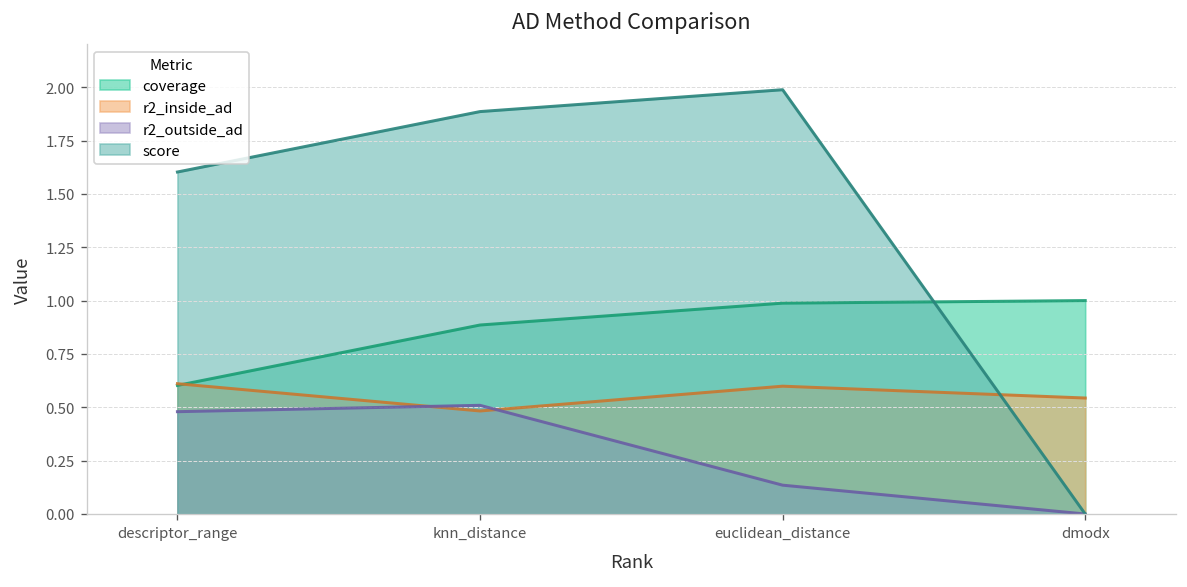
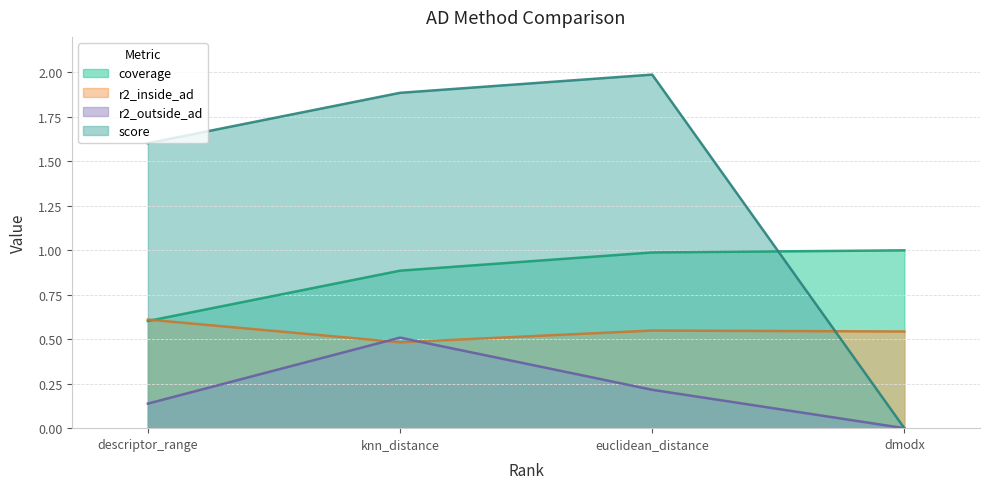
r2_outside_ad, descriptor_range: 0.48 -> 0.14
r2_inside_ad, euclidean_distance: 0.60 -> 0.55
r2_outside_ad, euclidean_distance: 0.14 -> 0.22
